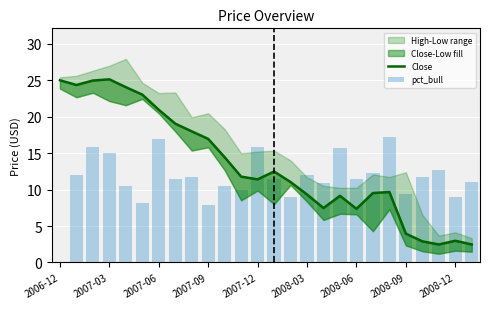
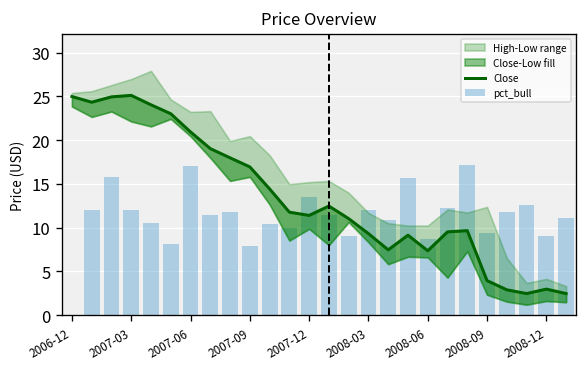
pct_bull, 2007-03: 15 -> 12
pct_bull, 2007-12: 16 -> 14
pct_bull, 2008-06: 11 -> 9
